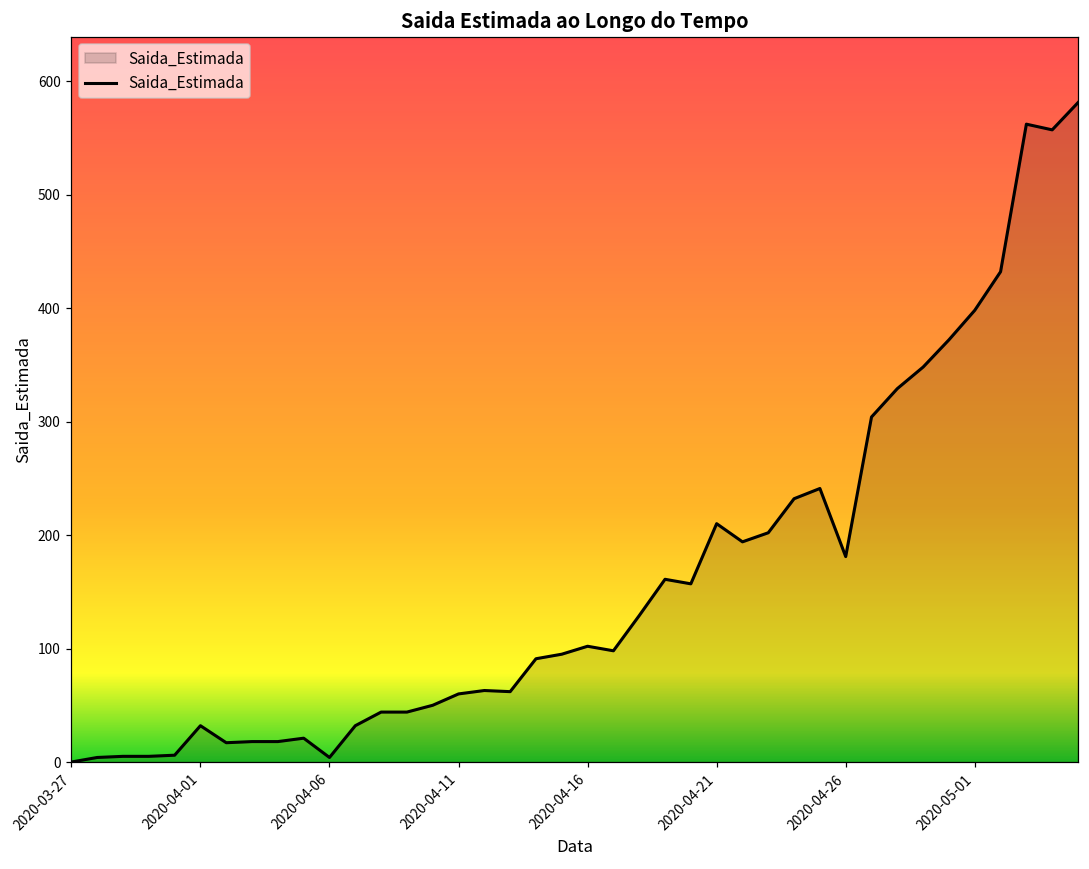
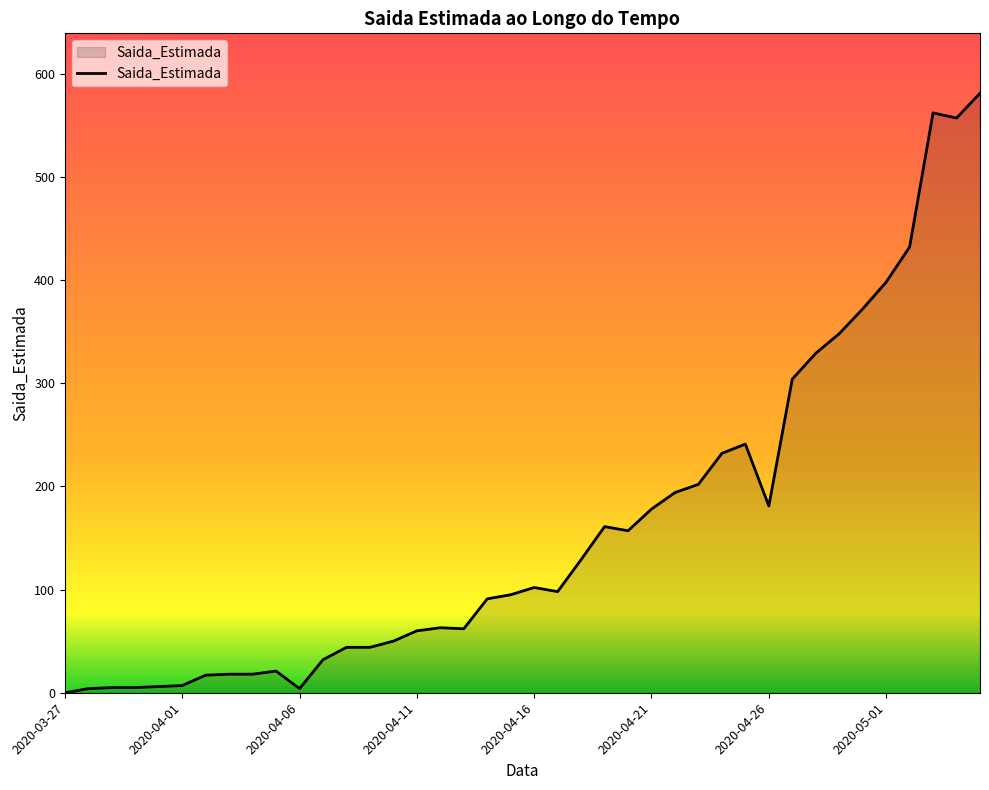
2020-04-01: 32 -> 7
2020-04-21: 210 -> 178
